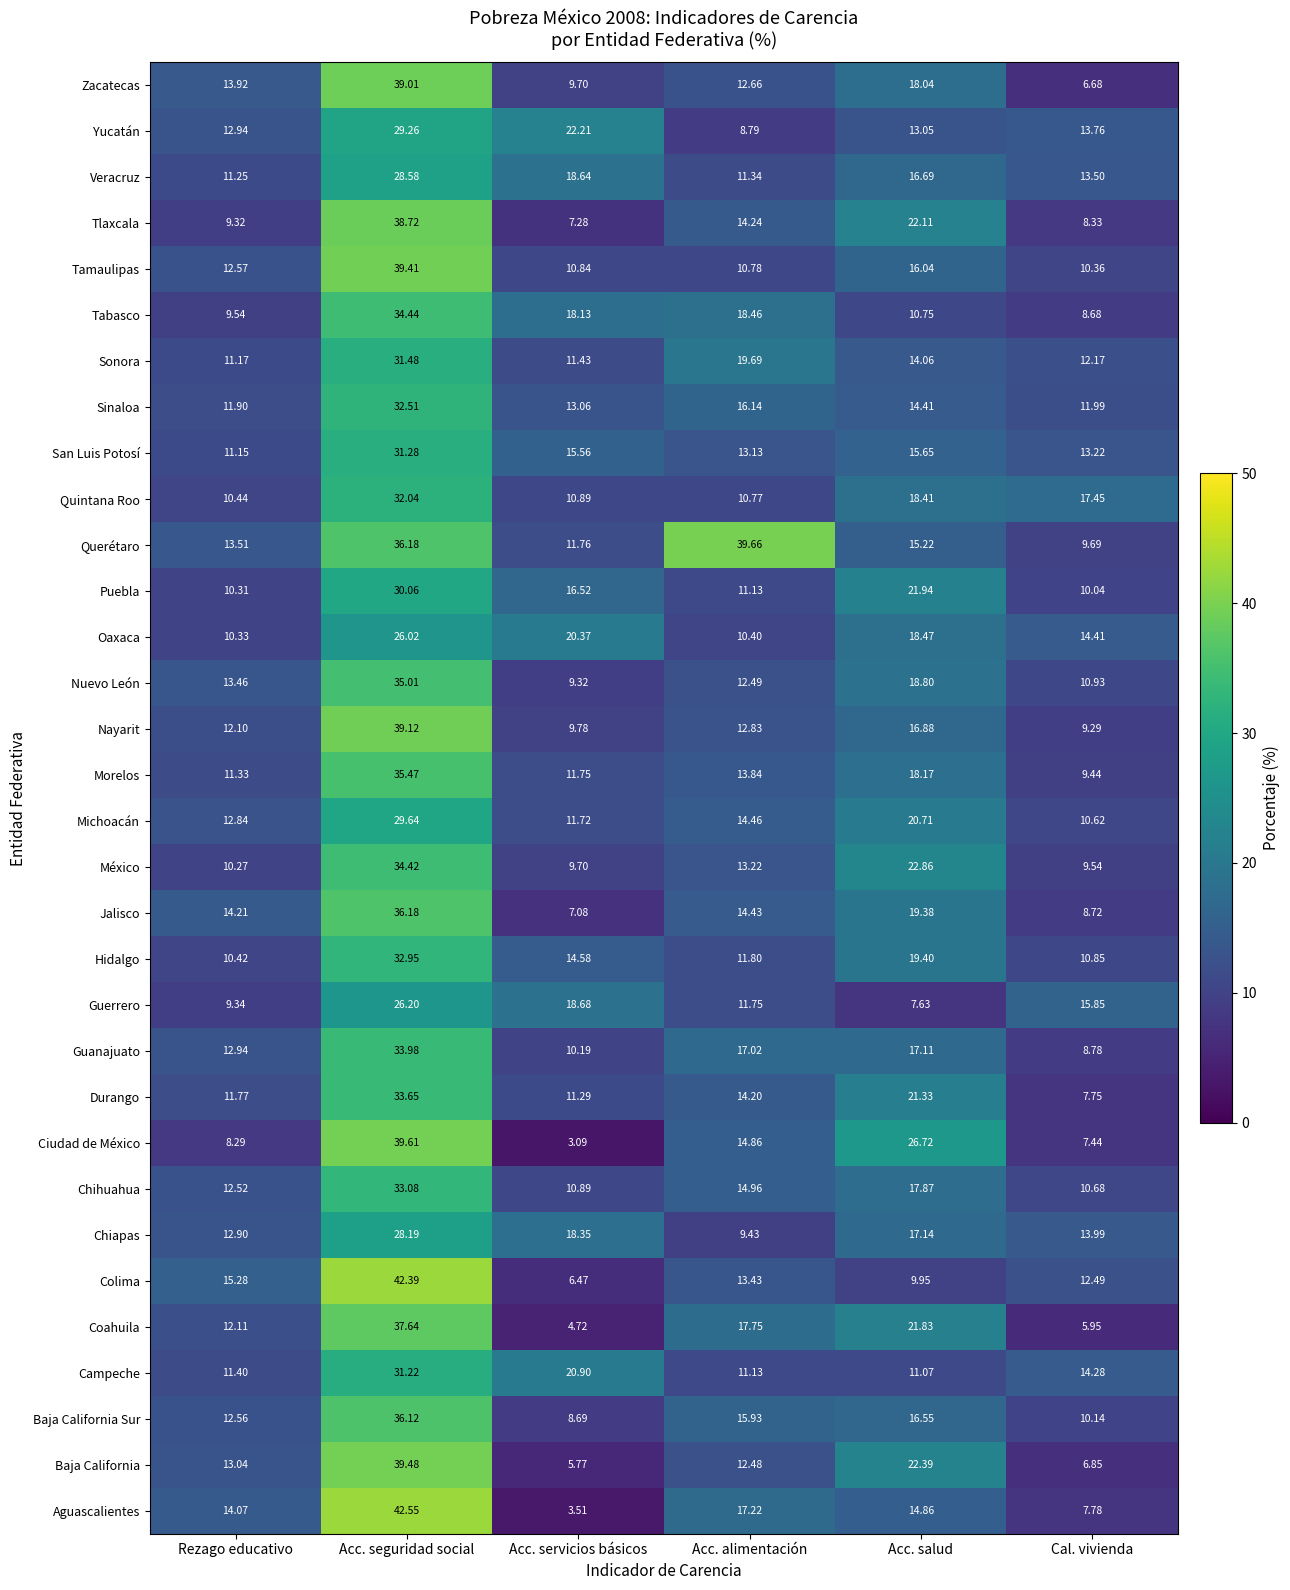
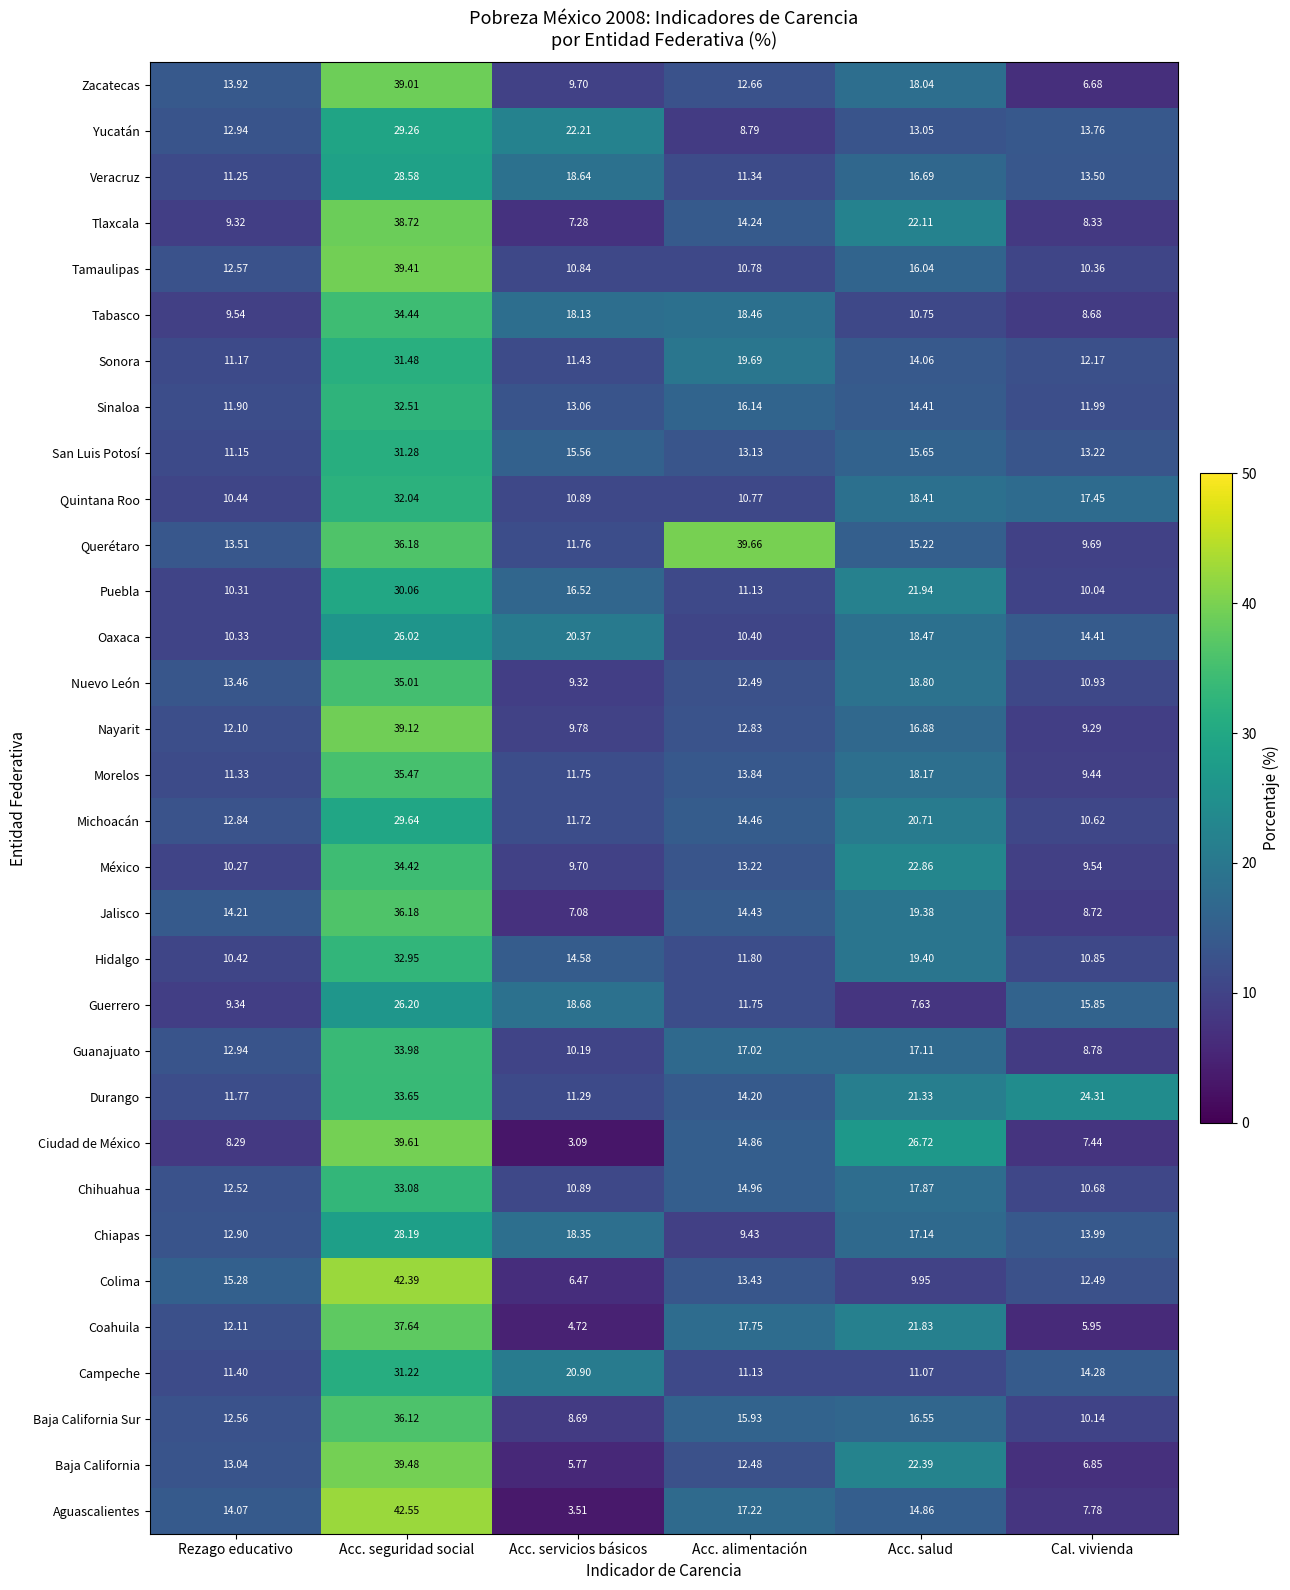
Durango, Cal. vivienda: 7.75 -> 24.31
